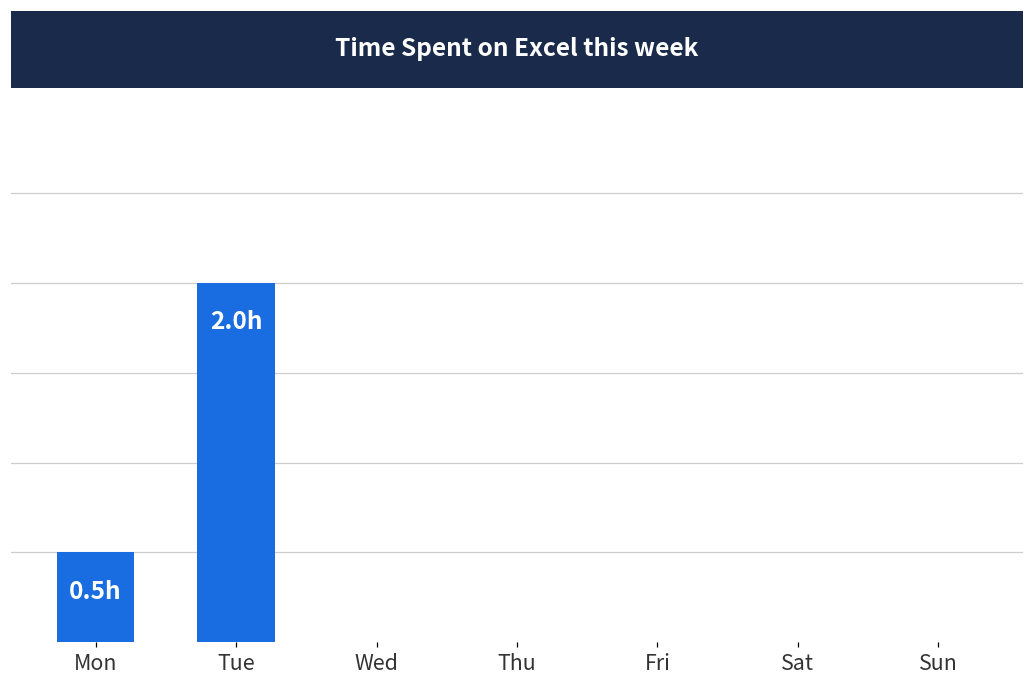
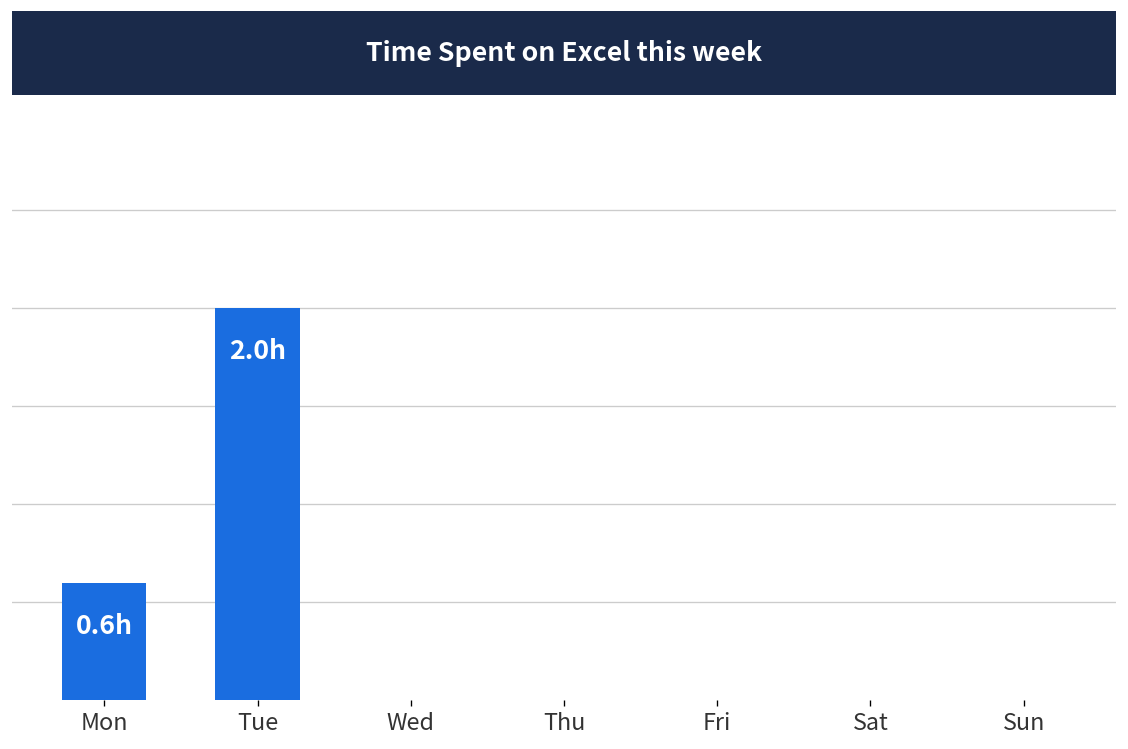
Mon: 0.5h -> 0.6h
